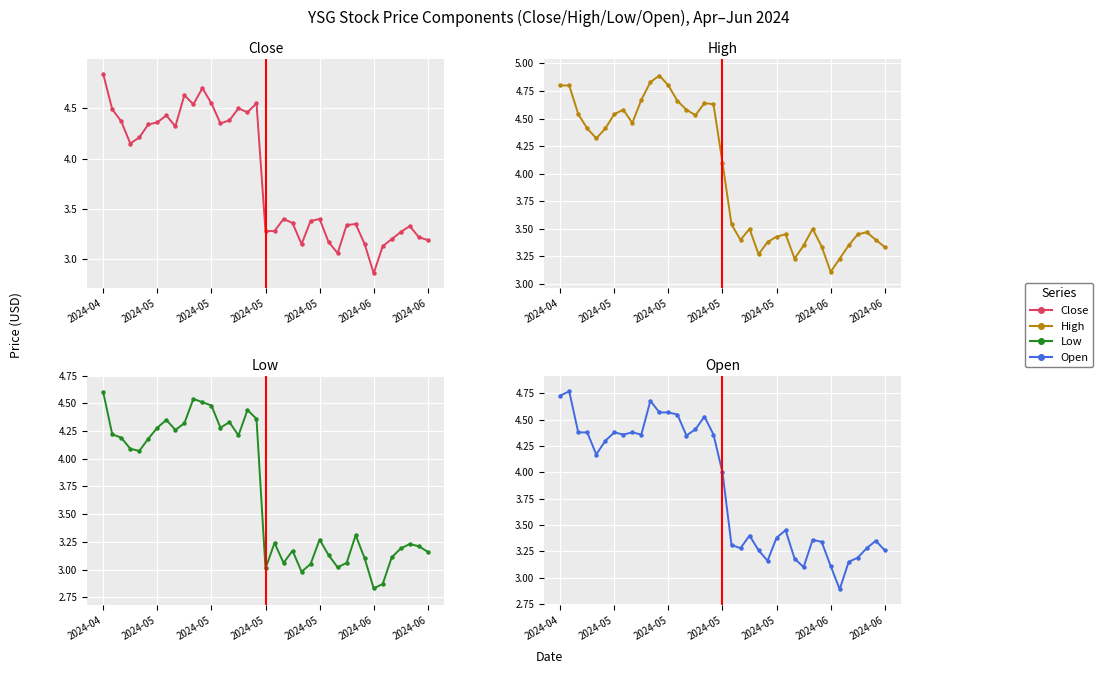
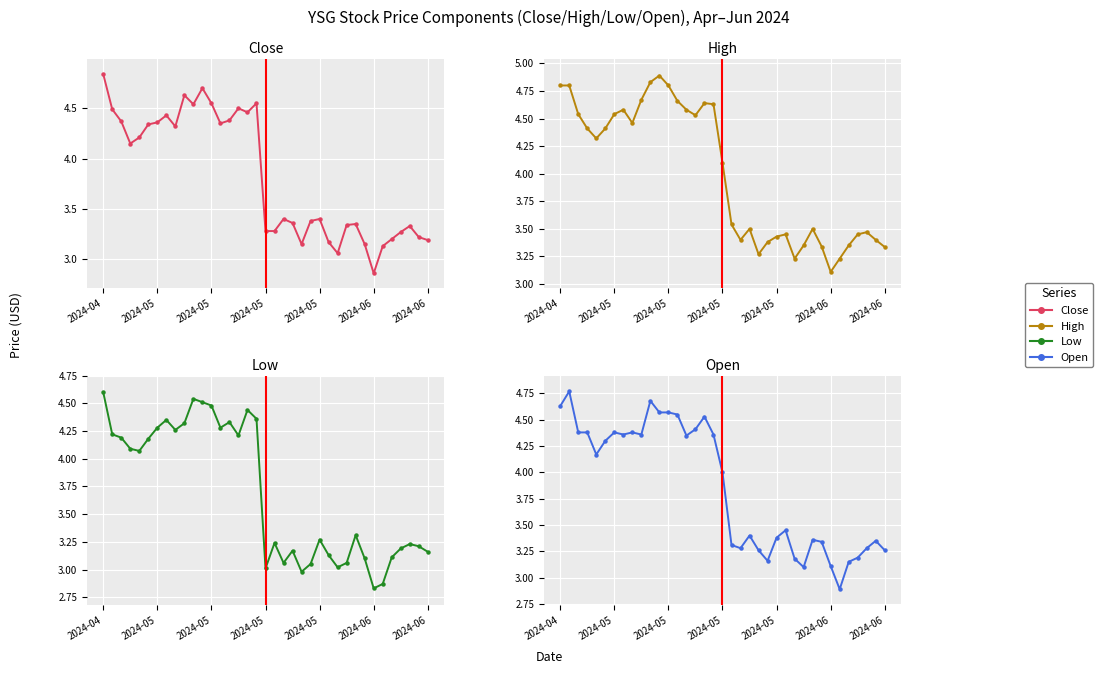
Open, 2024-04: 4.73 -> 4.63
